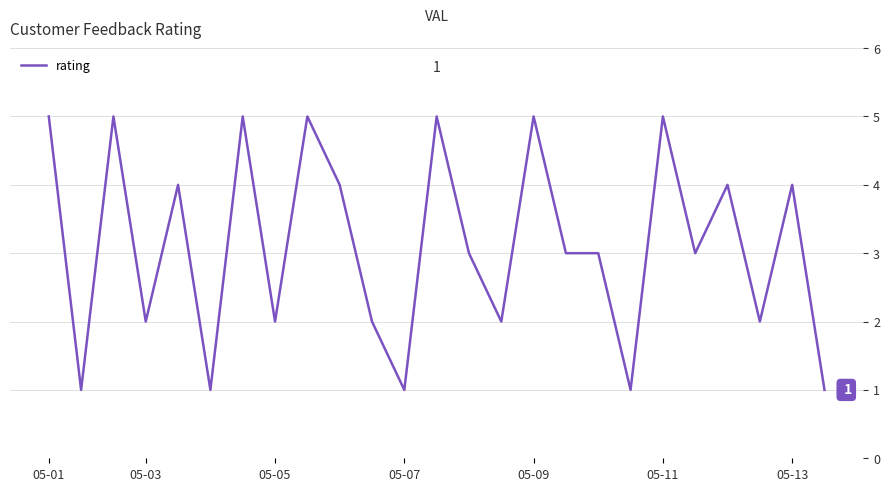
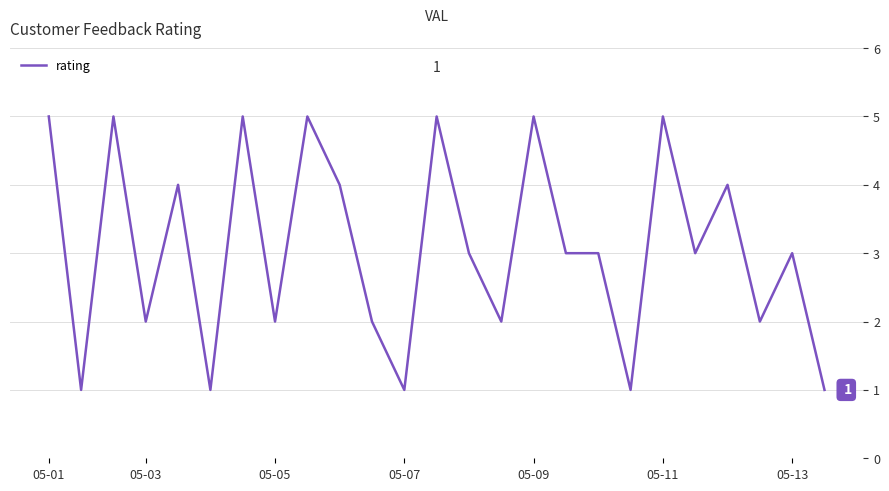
05-13: 4 -> 3
